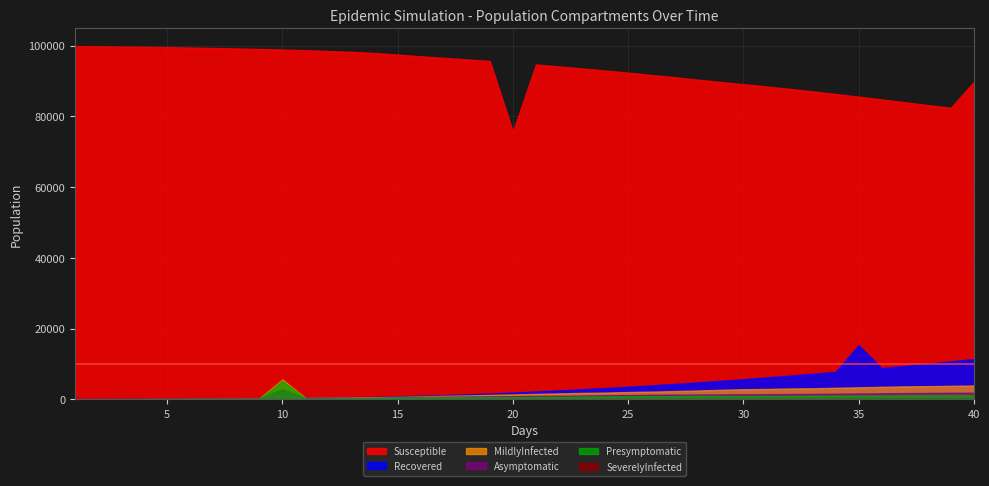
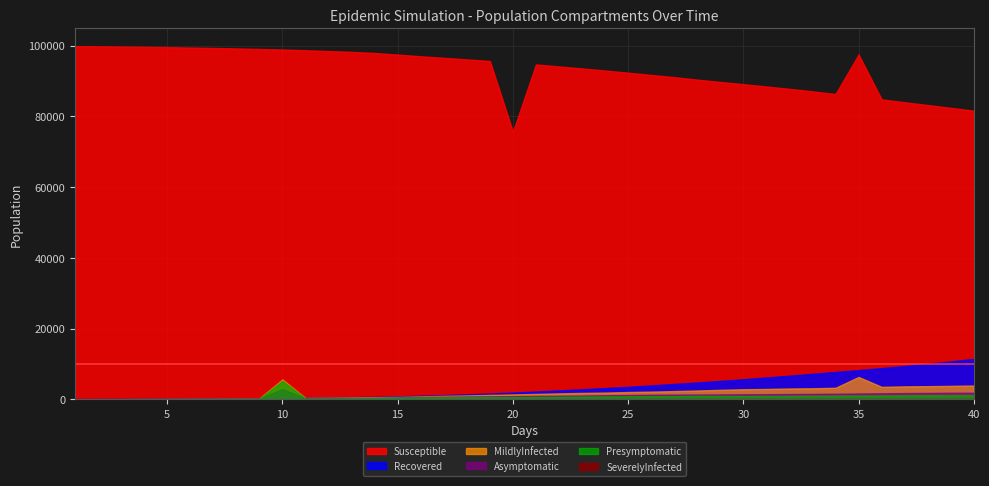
Susceptible, 35: 86000 -> 97000
Recovered, 35: 15000 -> 8000
MildlyInfected, 35: 3000 -> 6000
Susceptible, 40: 90000 -> 82000
